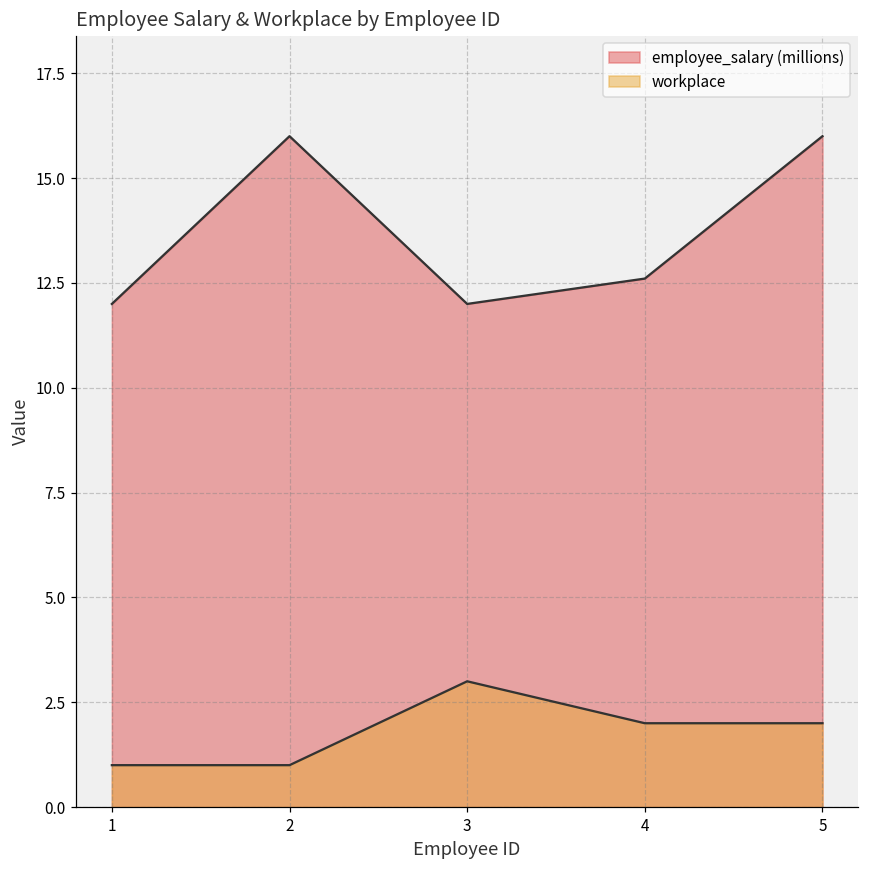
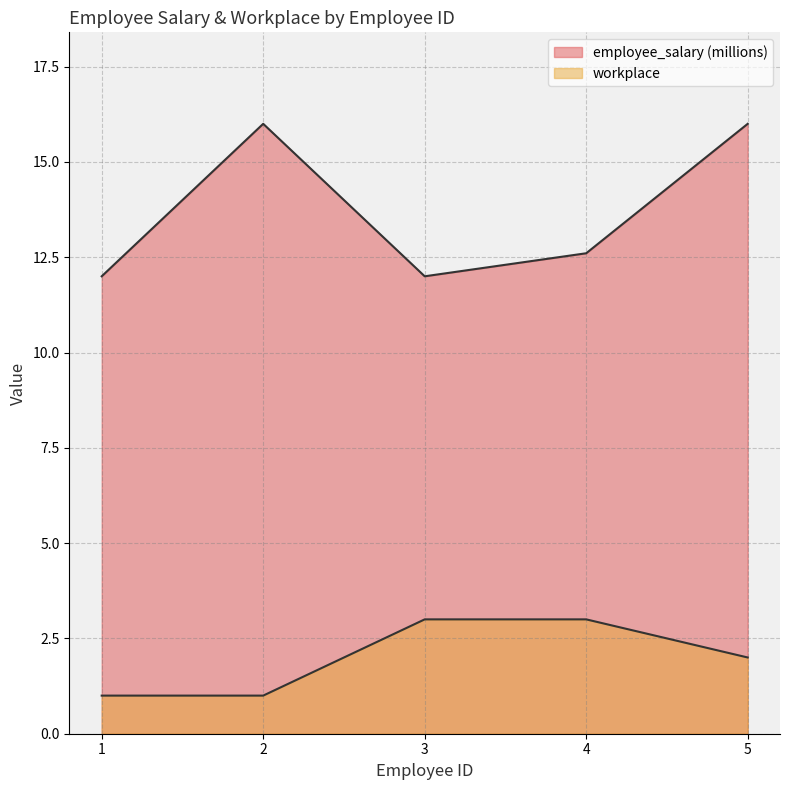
workplace, 4: 2 -> 3
